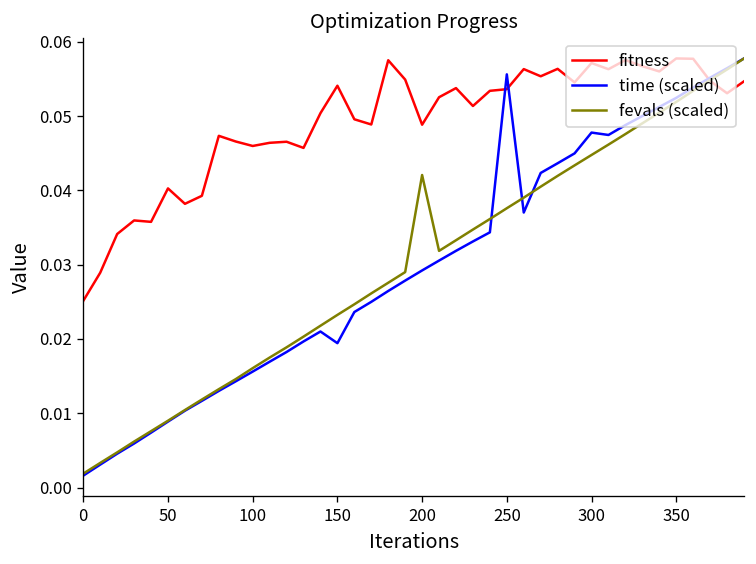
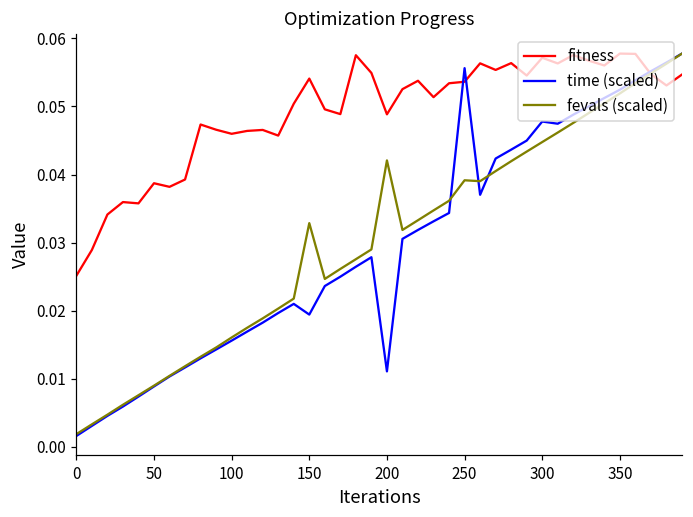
fitness, 50: 0.040 -> 0.039
fevals (scaled), 150: 0.023 -> 0.033
time (scaled), 200: 0.029 -> 0.011
fevals (scaled), 250: 0.038 -> 0.039
